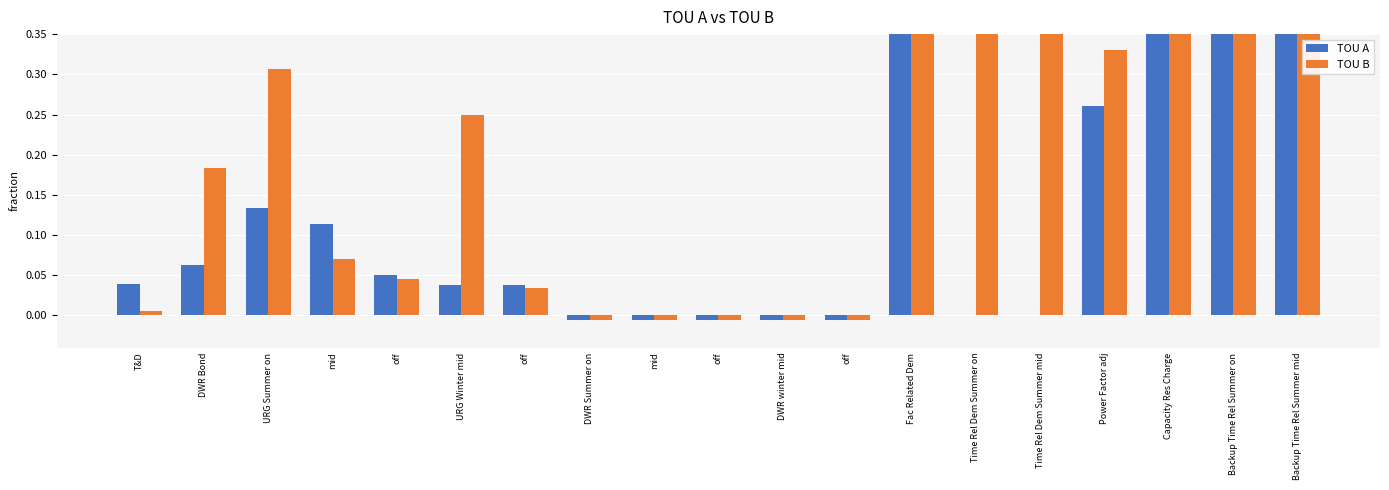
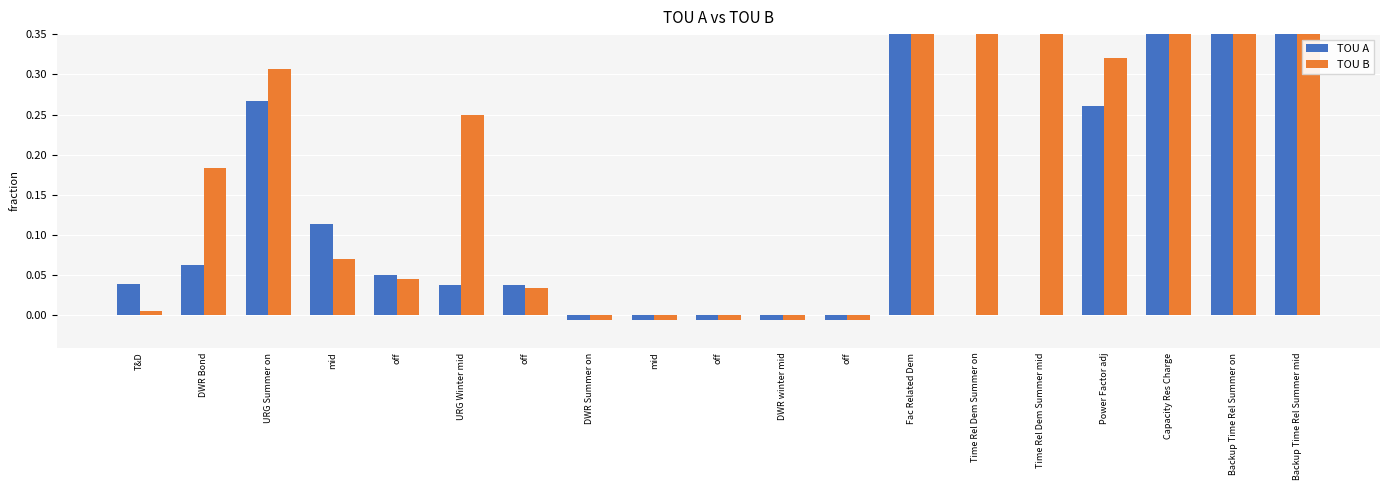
TOU A, URG Summer on: 0.13 -> 0.27
TOU B, Power Factor adj: 0.33 -> 0.32
